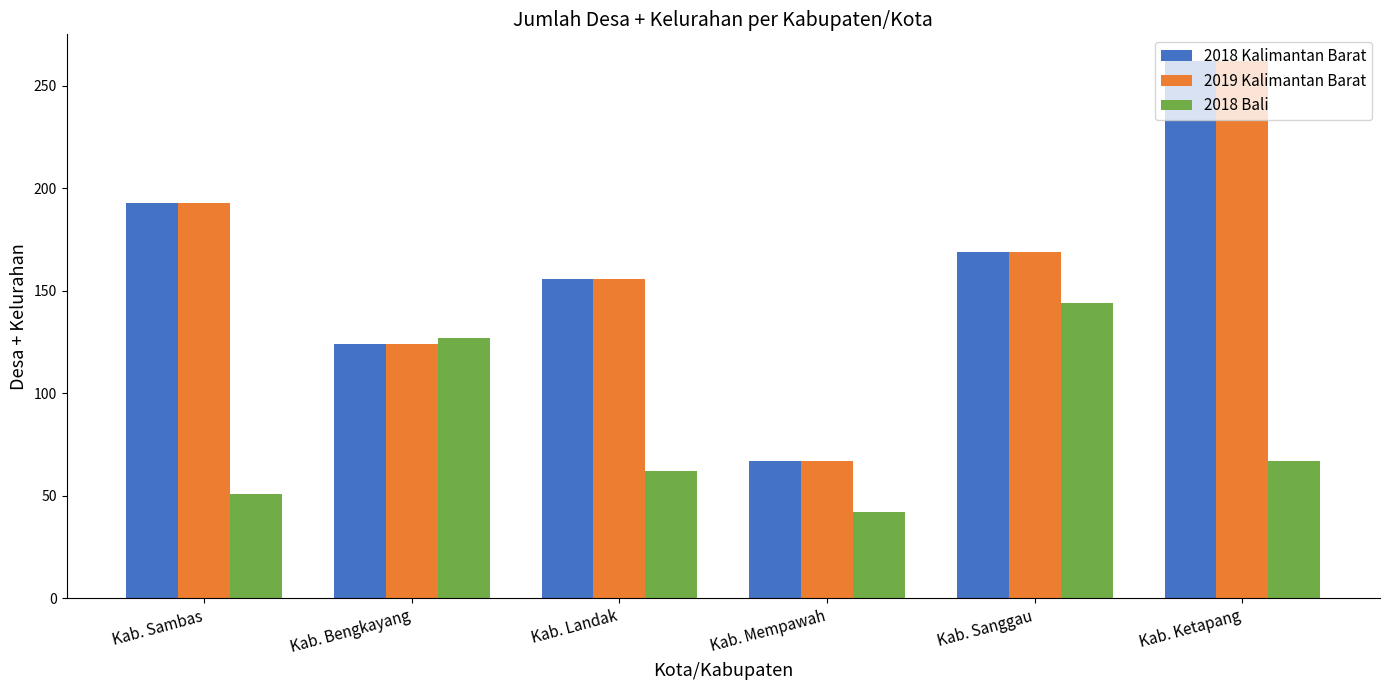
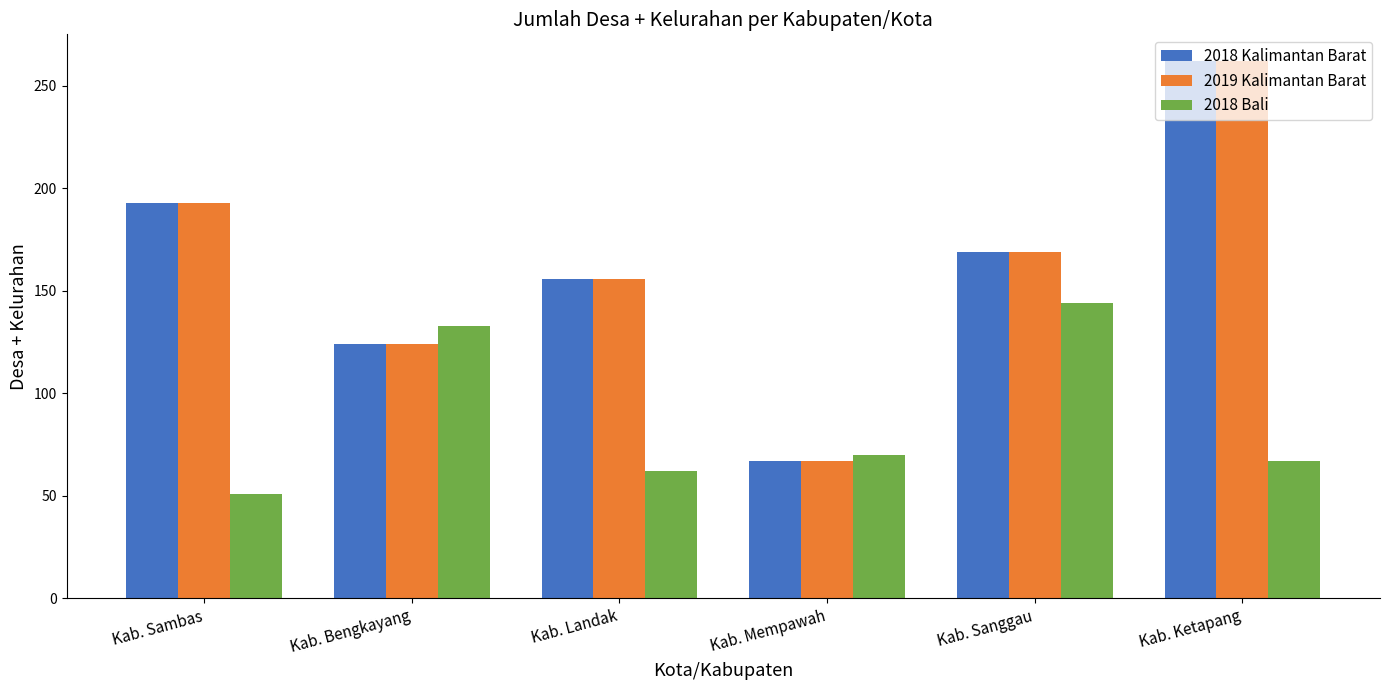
2018 Bali, Kab. Bengkayang: 127 -> 133
2018 Bali, Kab. Mempawah: 42 -> 70
